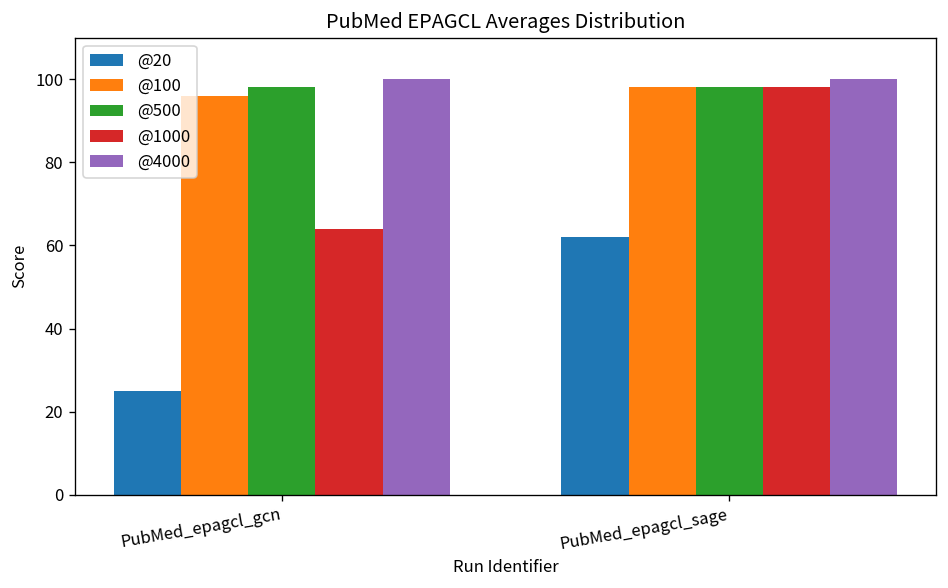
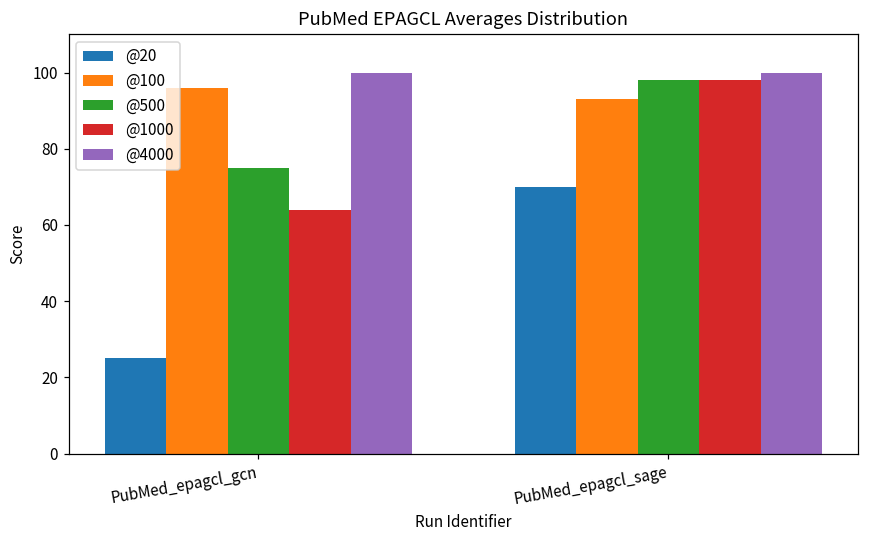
@500, PubMed_epagcl_gcn: 98 -> 75
@20, PubMed_epagcl_sage: 62 -> 70
@100, PubMed_epagcl_sage: 98 -> 93
